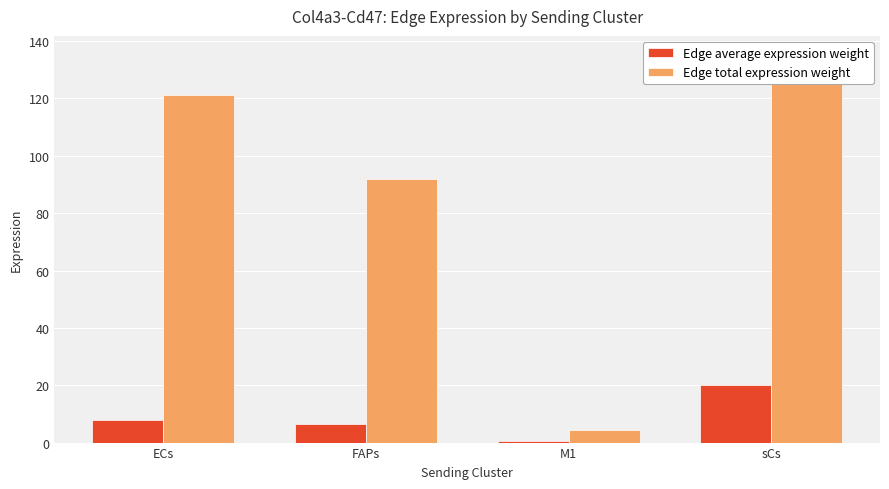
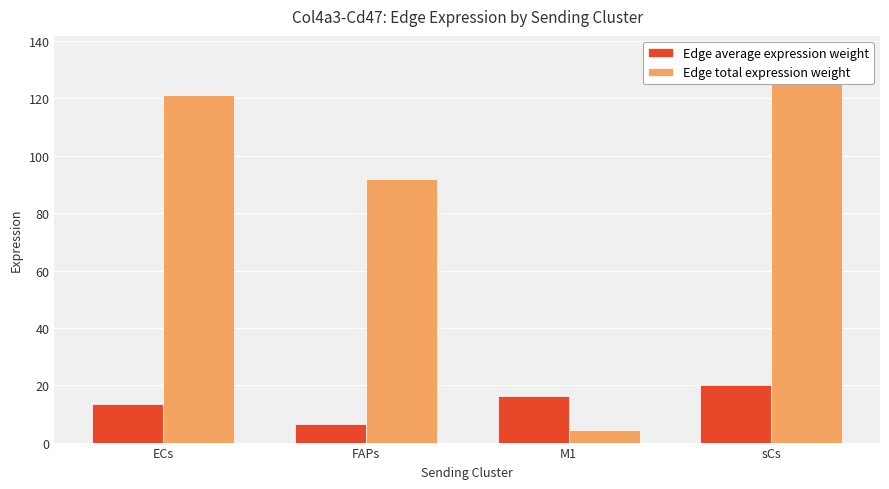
Edge average expression weight, ECs: 8 -> 13
Edge average expression weight, M1: 1 -> 16
